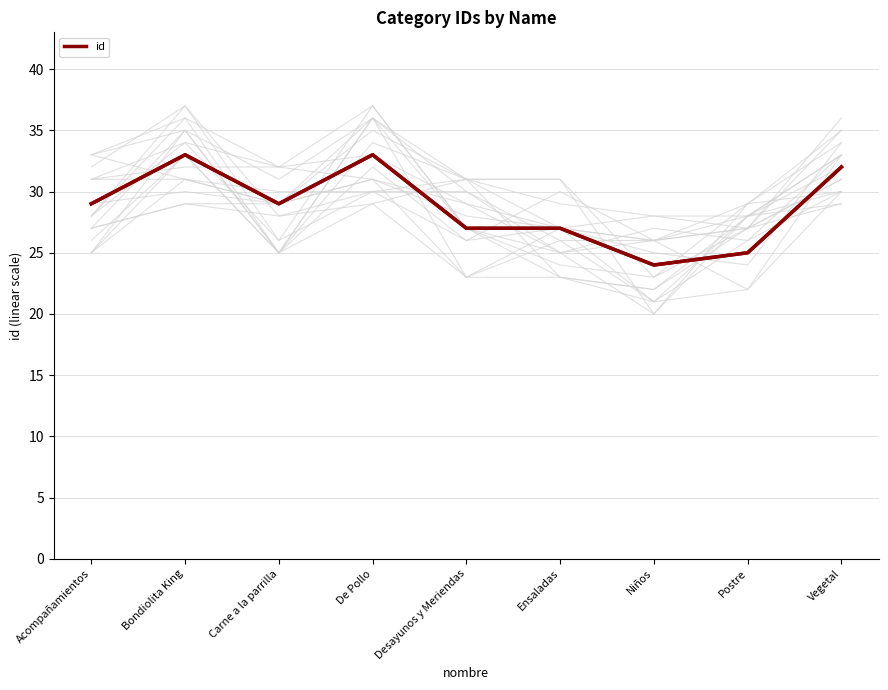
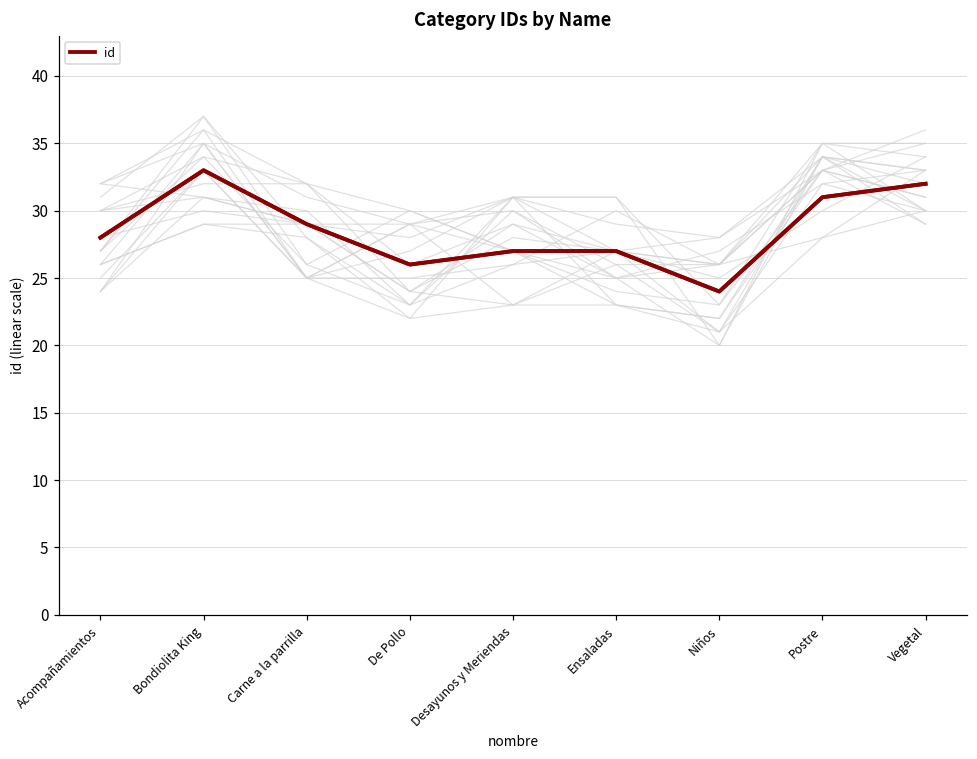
id, Acompañamientos: 29 -> 28
id, De Pollo: 33 -> 26
id, Postre: 25 -> 31
